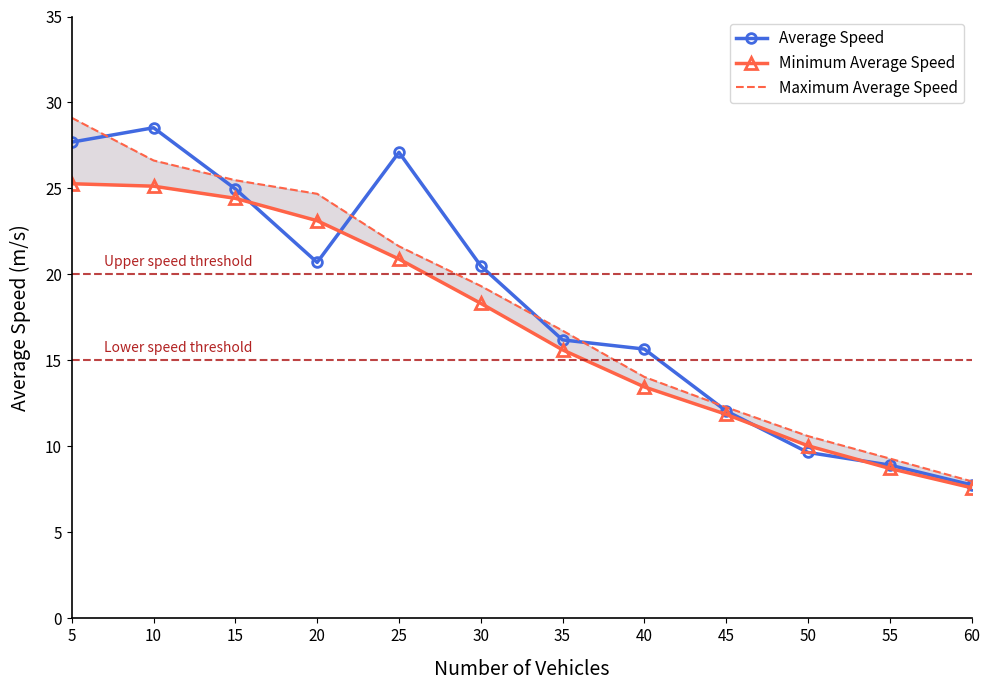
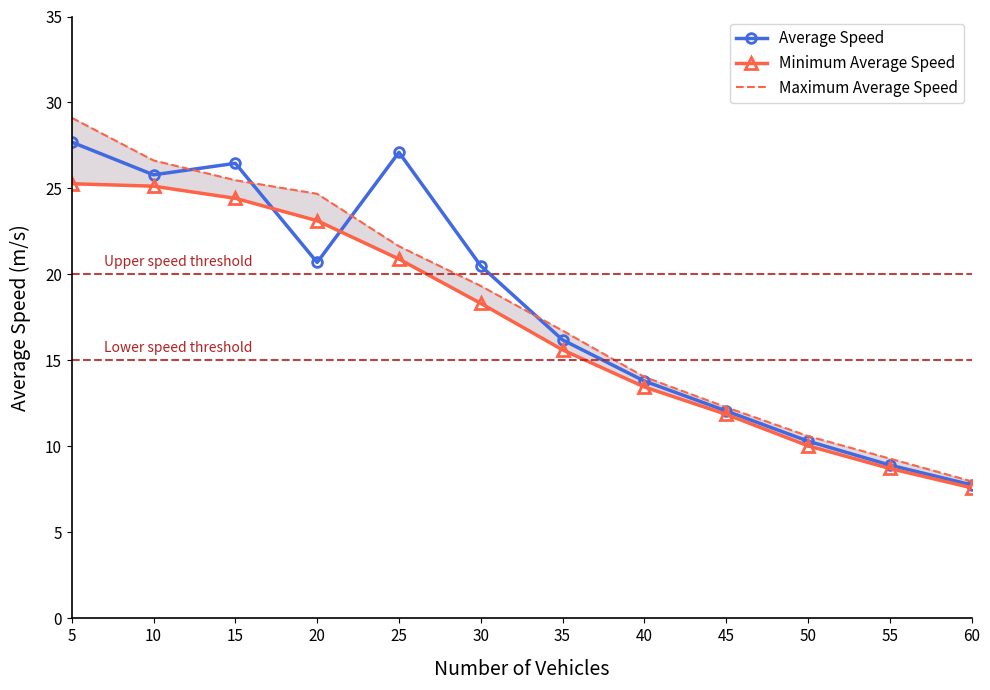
Average Speed, 10: 28.5 -> 25.8
Average Speed, 15: 25.0 -> 26.5
Average Speed, 40: 15.7 -> 13.8
Average Speed, 50: 9.7 -> 10.3
